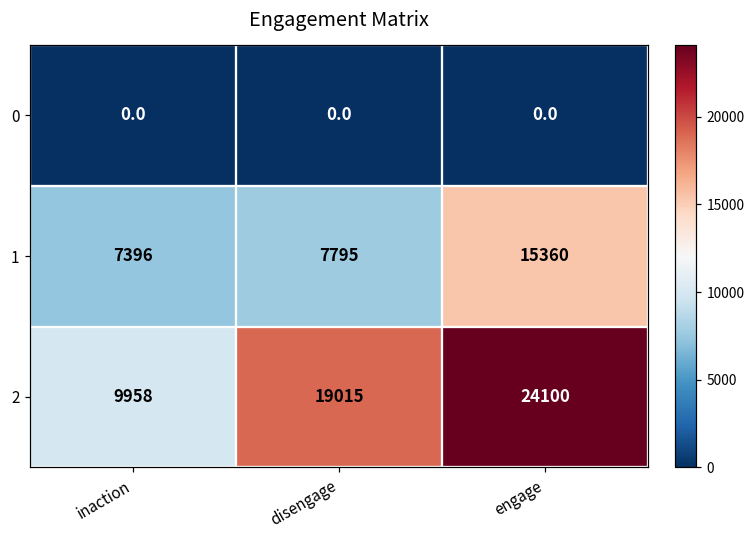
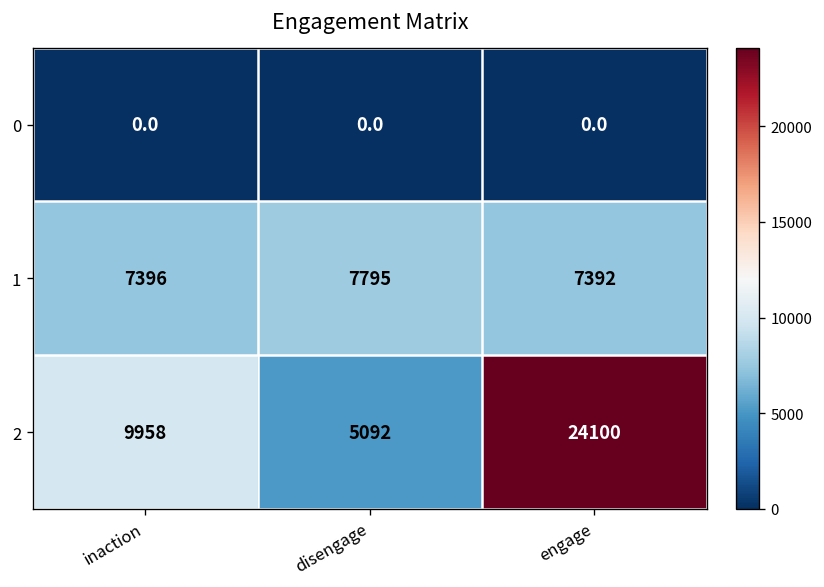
1, engage: 15360 -> 7392
2, disengage: 19015 -> 5092
